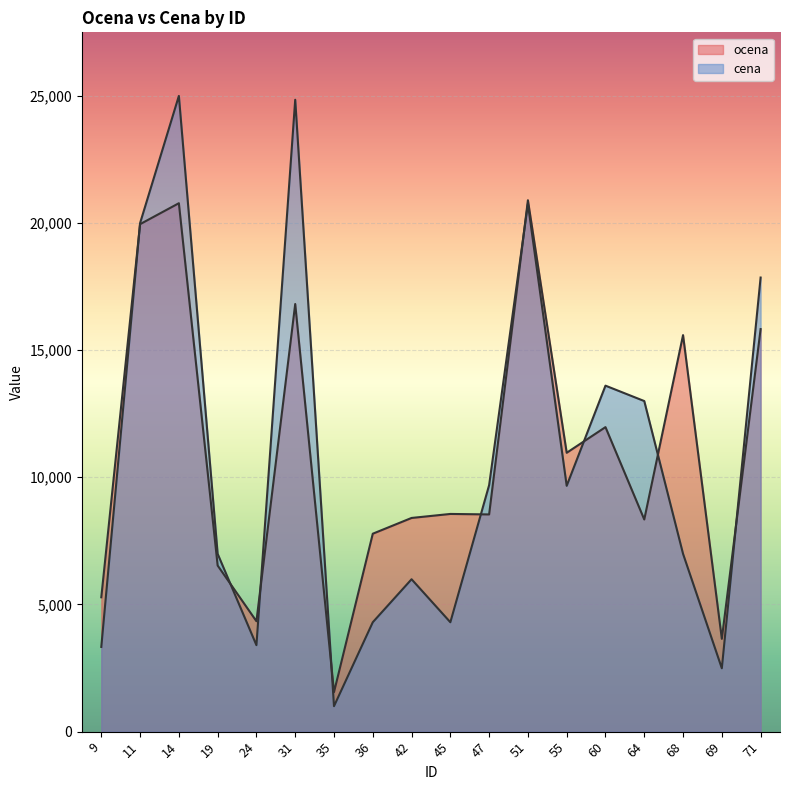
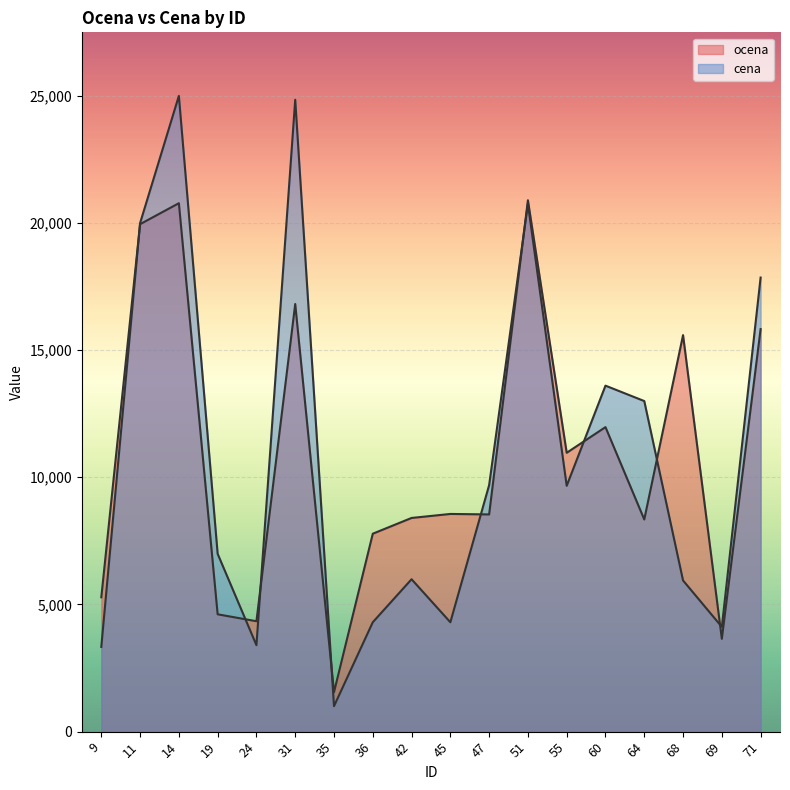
ocena, 19: 6,500 -> 4,600
cena, 68: 7,000 -> 5,900
cena, 69: 2,500 -> 4,100
